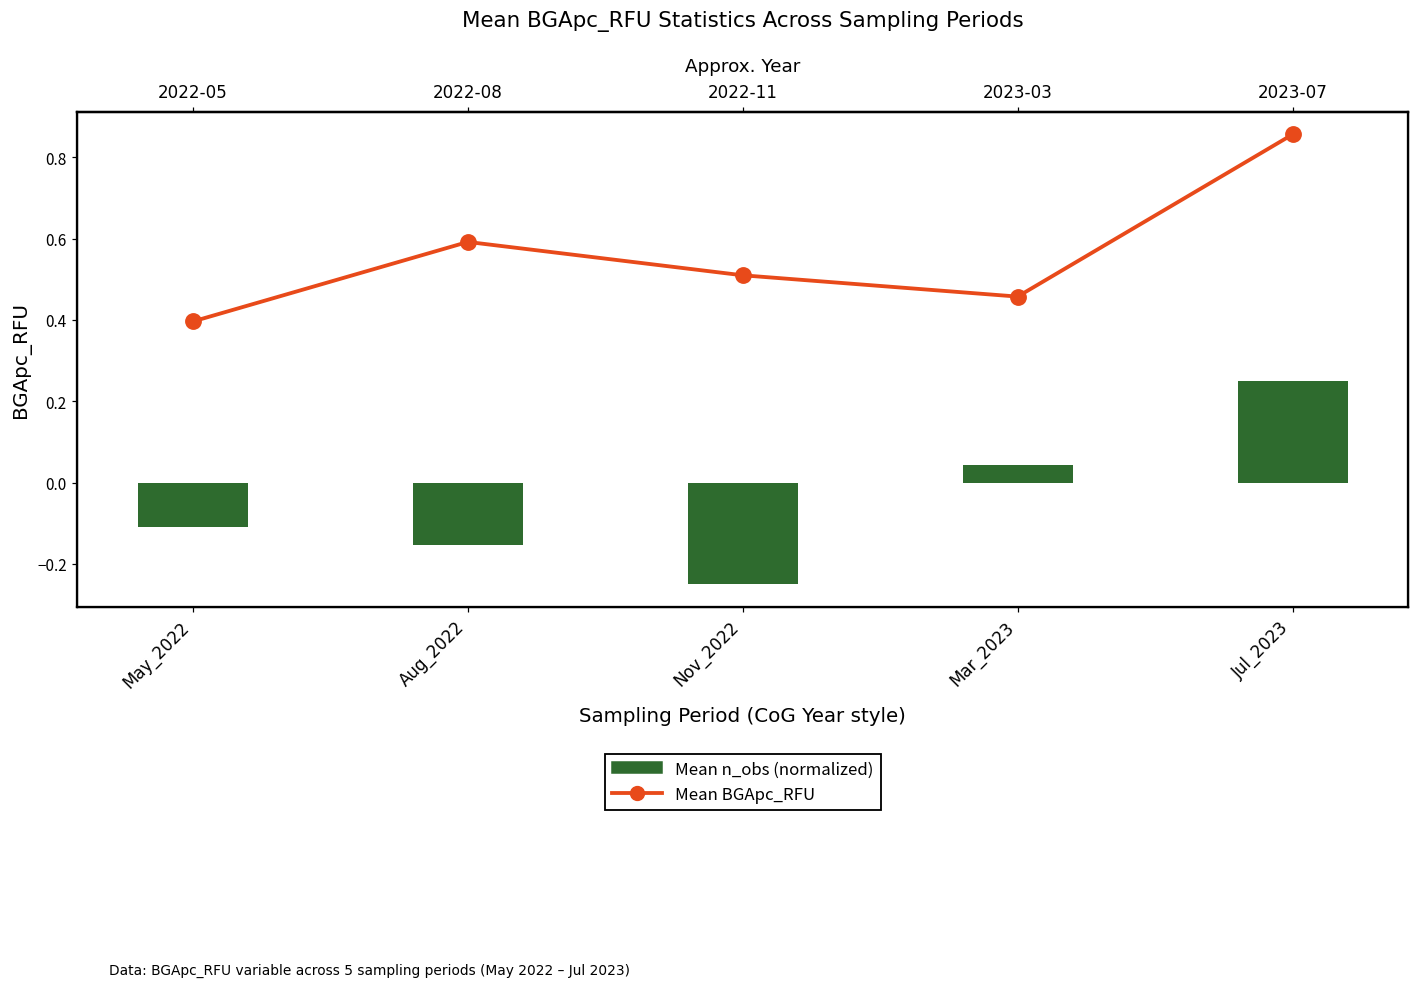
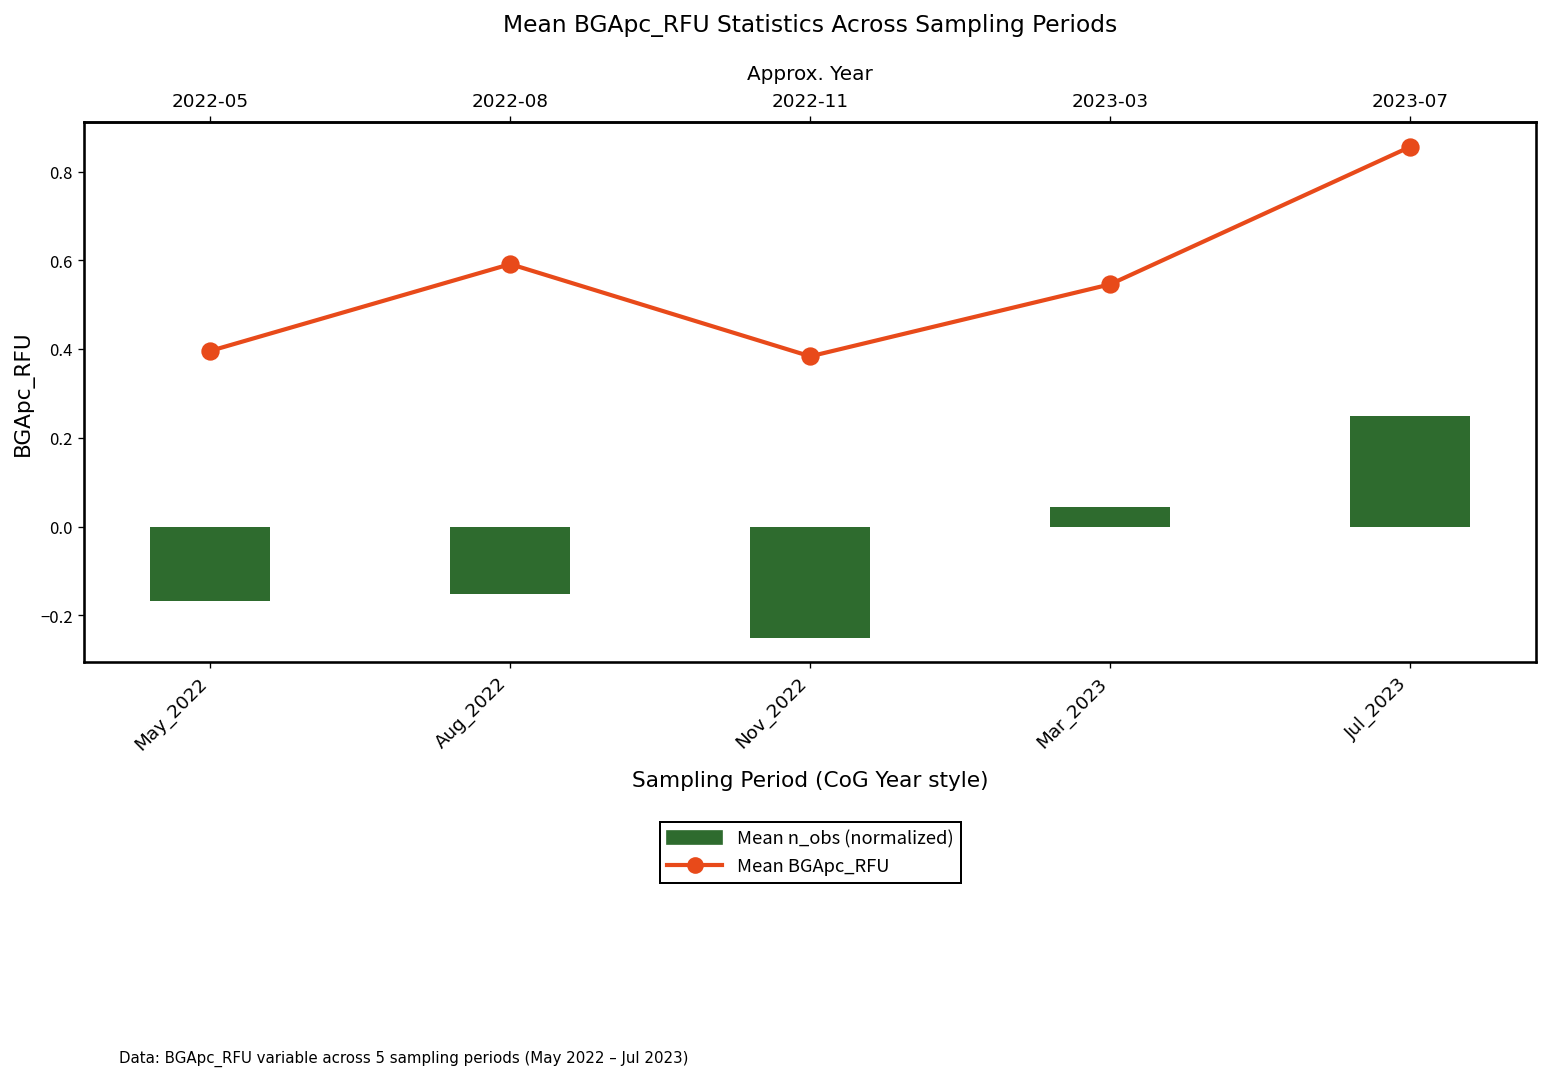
Mean n_obs (normalized), May_2022: -0.11 -> -0.17
Mean BGApc_RFU, Nov_2022: 0.51 -> 0.38
Mean BGApc_RFU, Mar_2023: 0.46 -> 0.55
